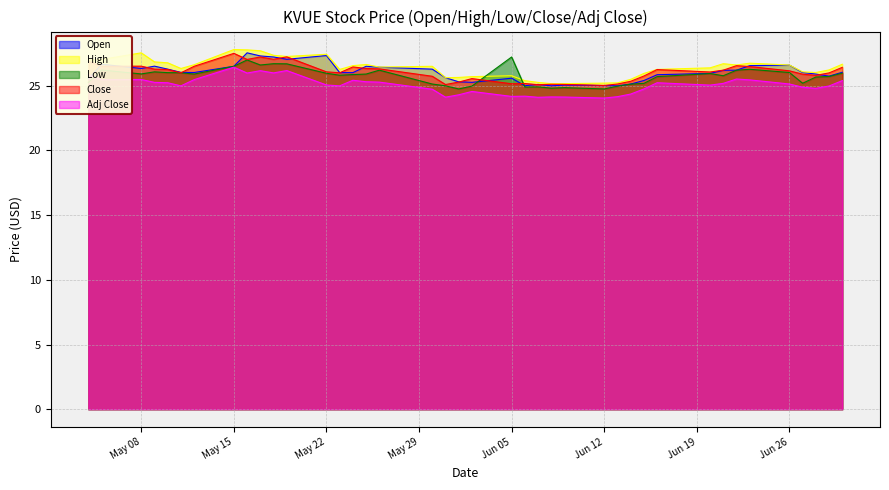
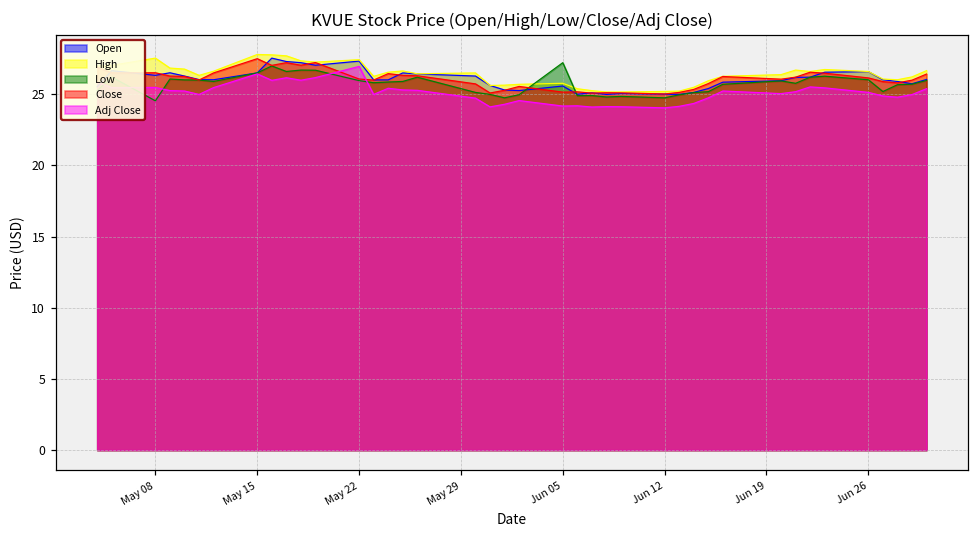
Low, May 08: 25.9 -> 24.5
Adj Close, May 22: 25.1 -> 27.0
